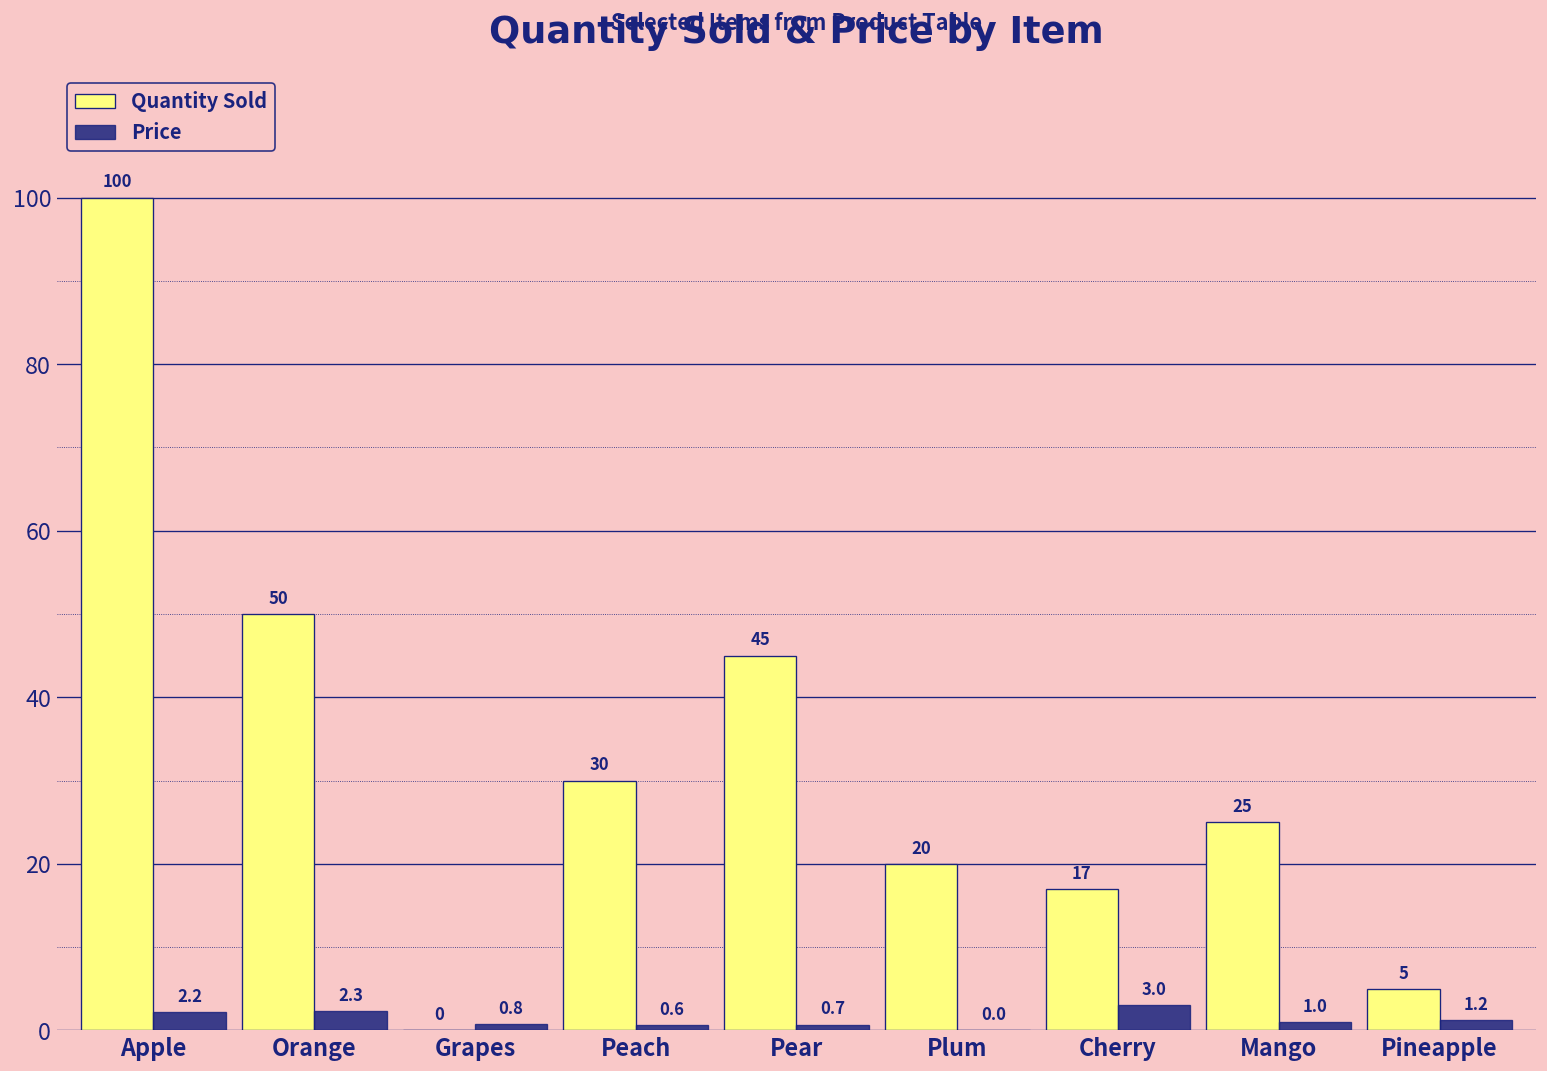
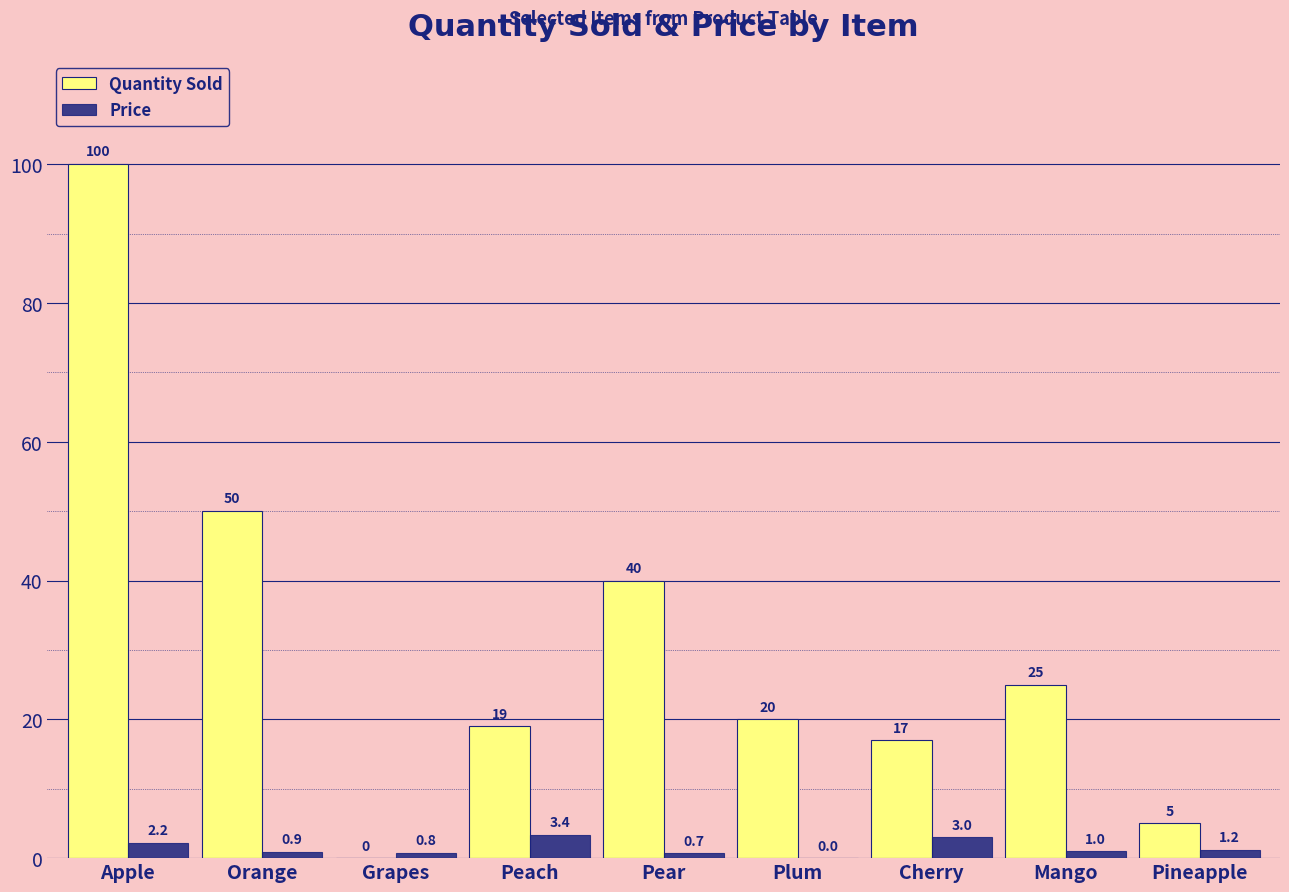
Price, Orange: 2.3 -> 0.9
Quantity Sold, Peach: 30 -> 19
Price, Peach: 0.6 -> 3.4
Quantity Sold, Pear: 45 -> 40
